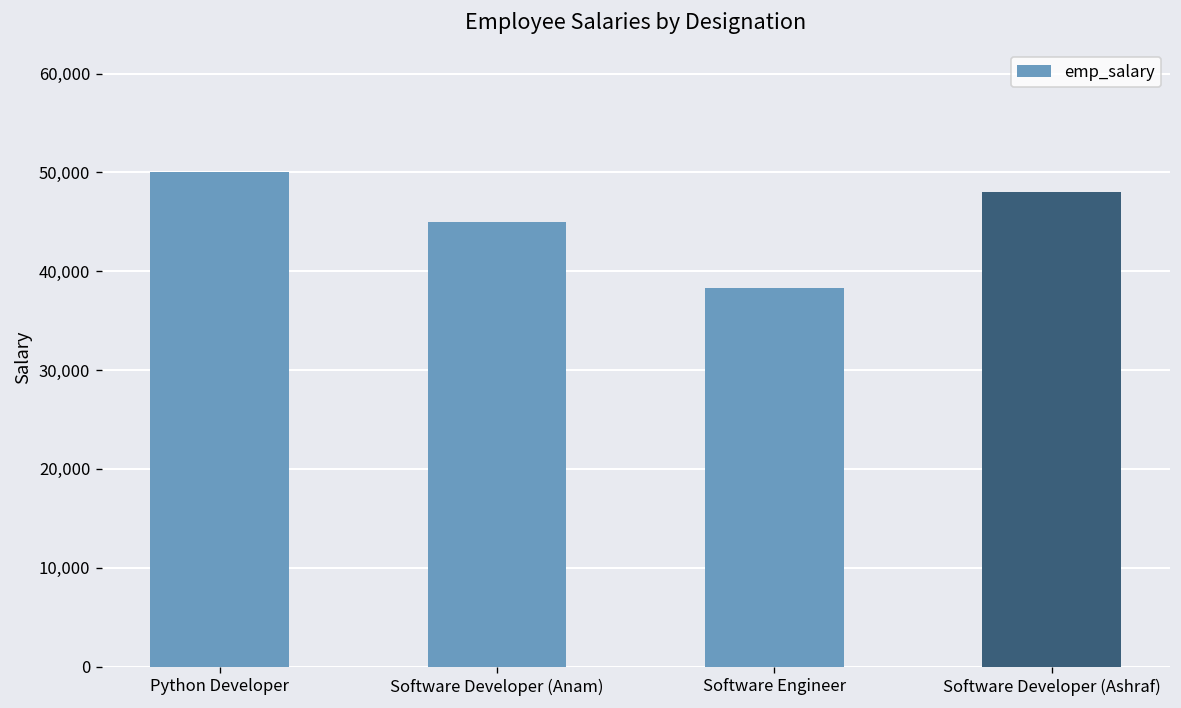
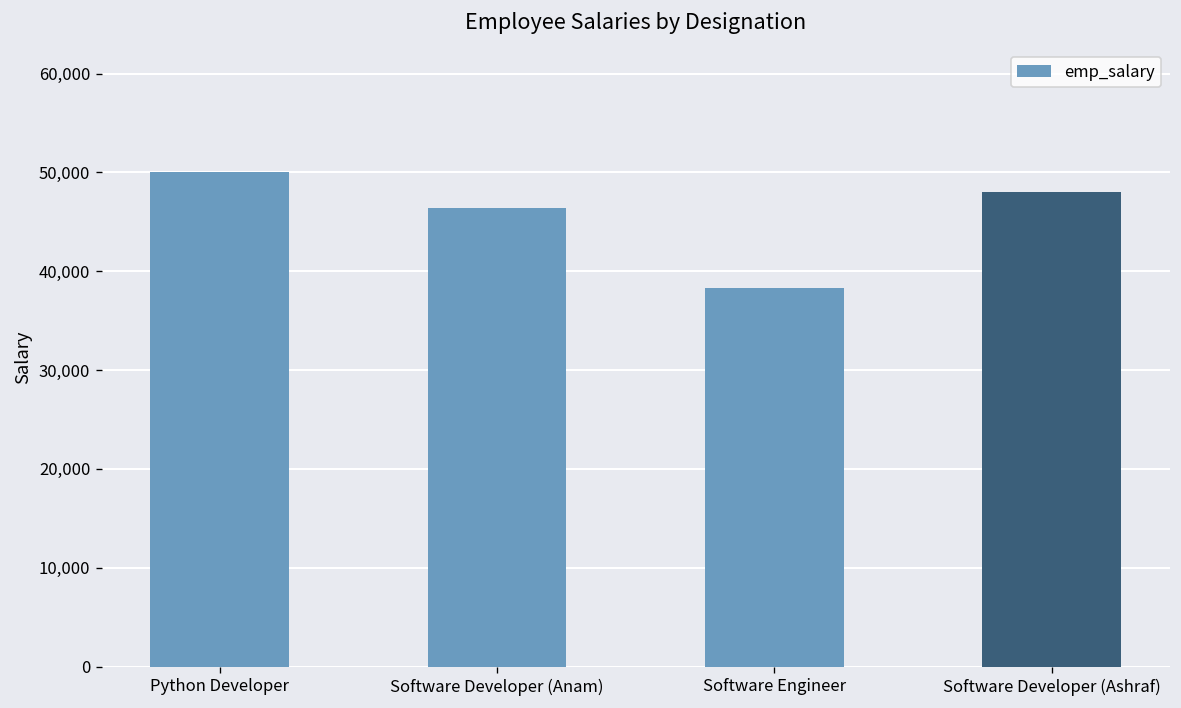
Software Developer (Anam): 45,000 -> 46,000
